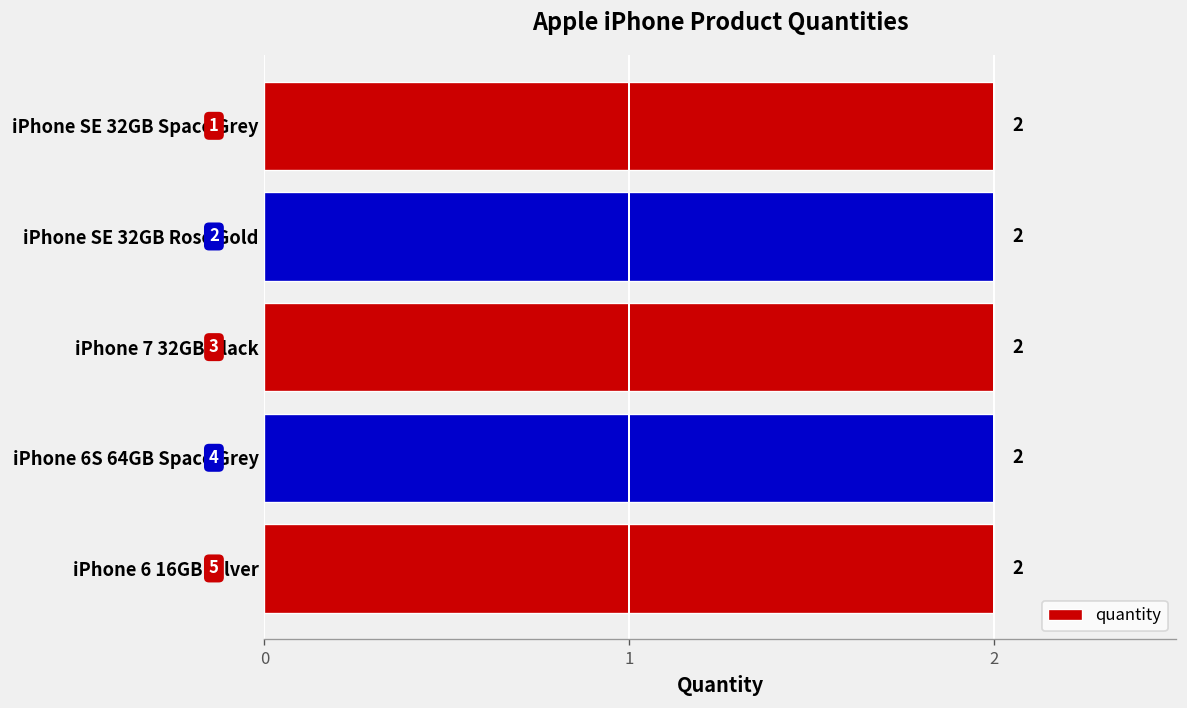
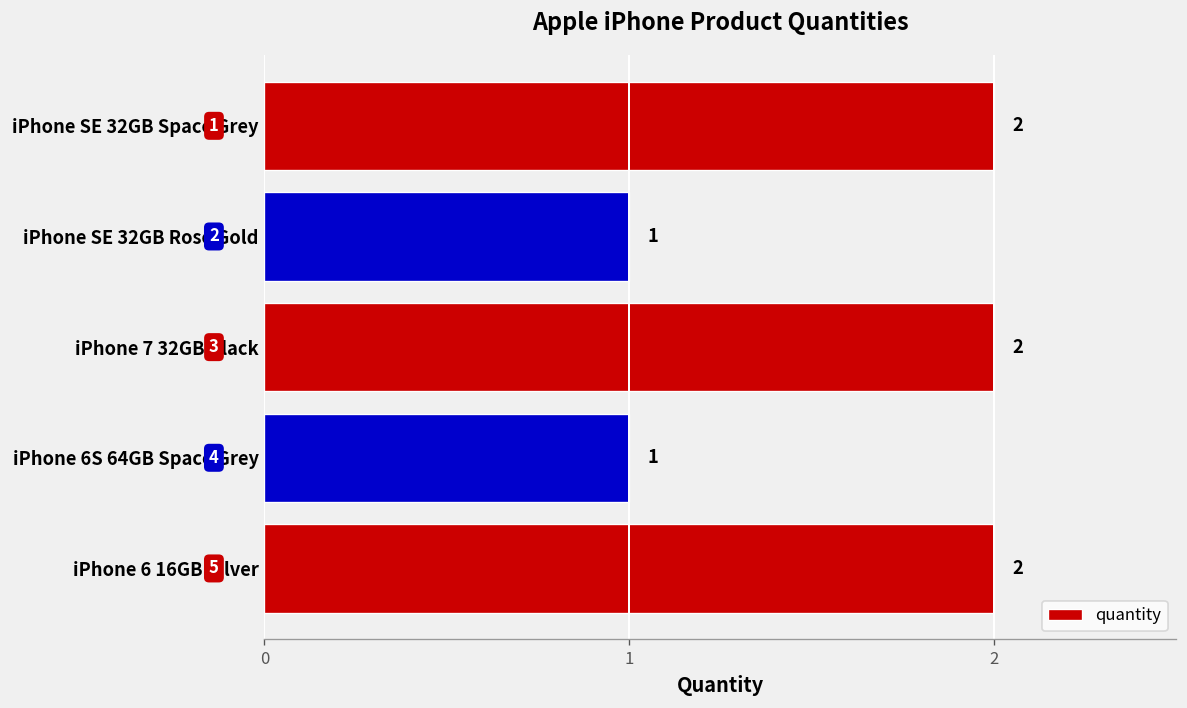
iPhone SE 32GB Rose Gold: 2 -> 1
iPhone 6S 64GB Space Grey: 2 -> 1
